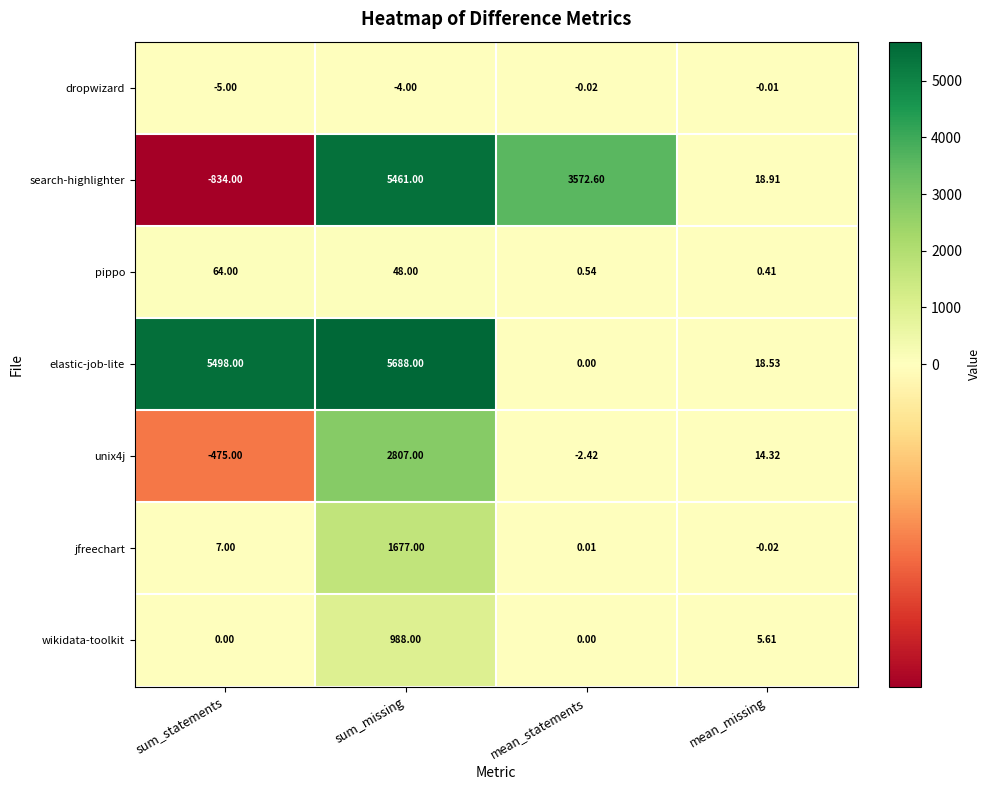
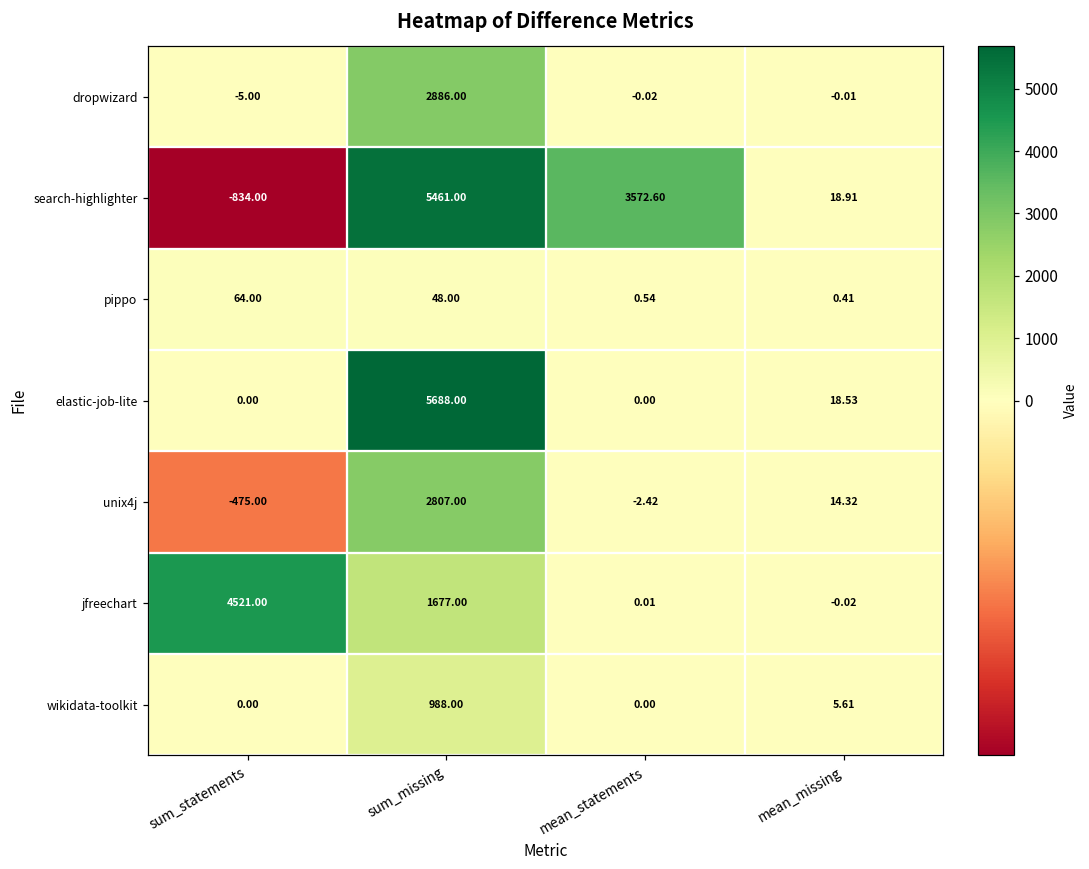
dropwizard, sum_missing: -4.00 -> 2886.00
elastic-job-lite, sum_statements: 5498.00 -> 0.00
jfreechart, sum_statements: 7.00 -> 4521.00
